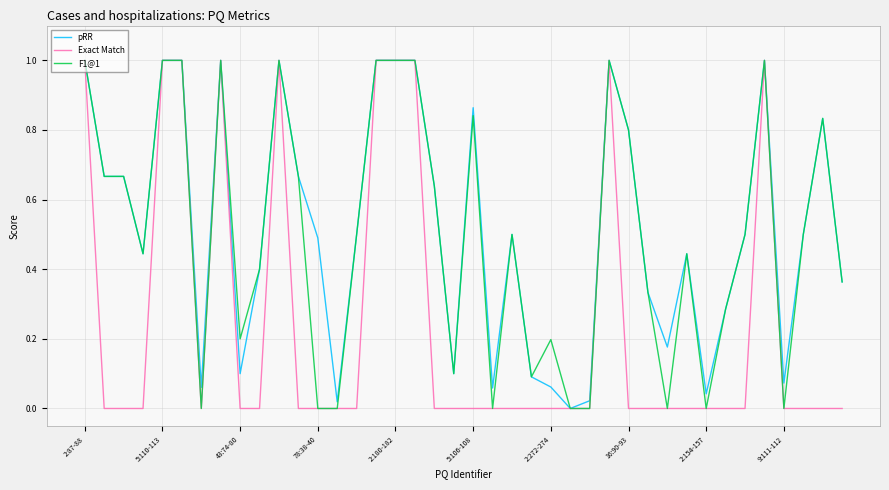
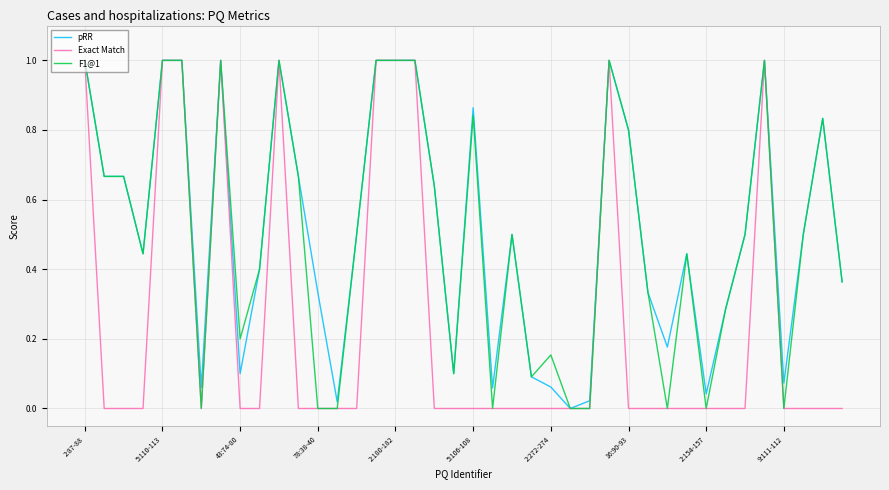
pRR, 78:38-40: 0.49 -> 0.33
F1@1, 2:272-274: 0.20 -> 0.15
